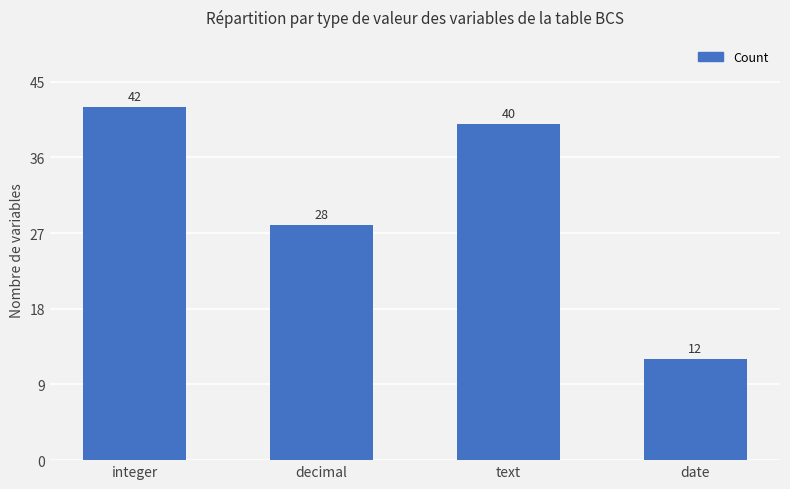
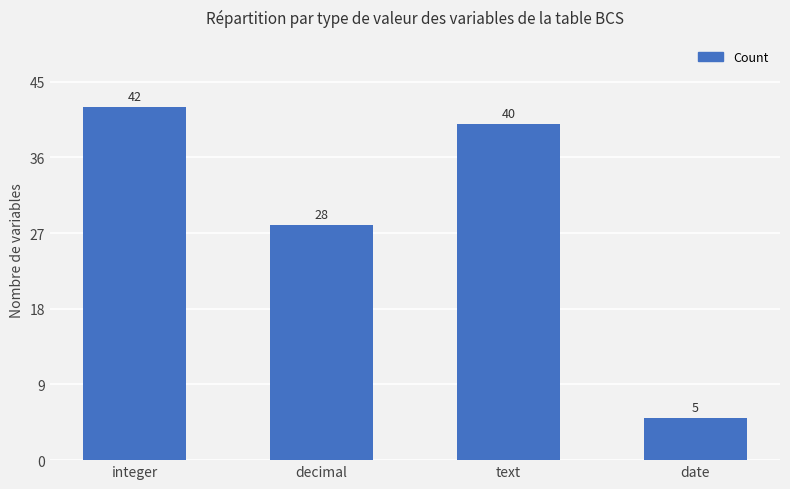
date: 12 -> 5
